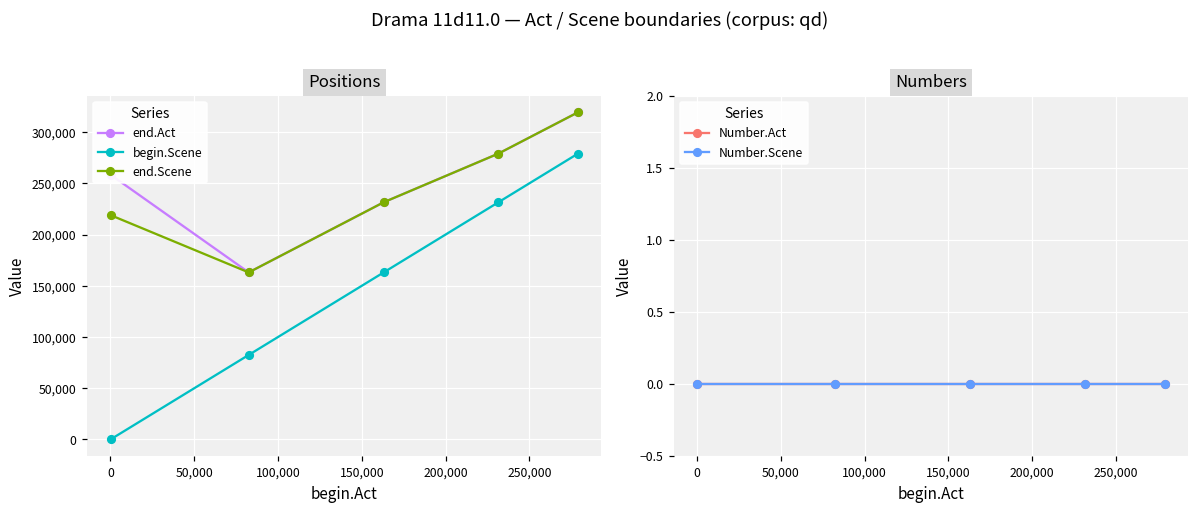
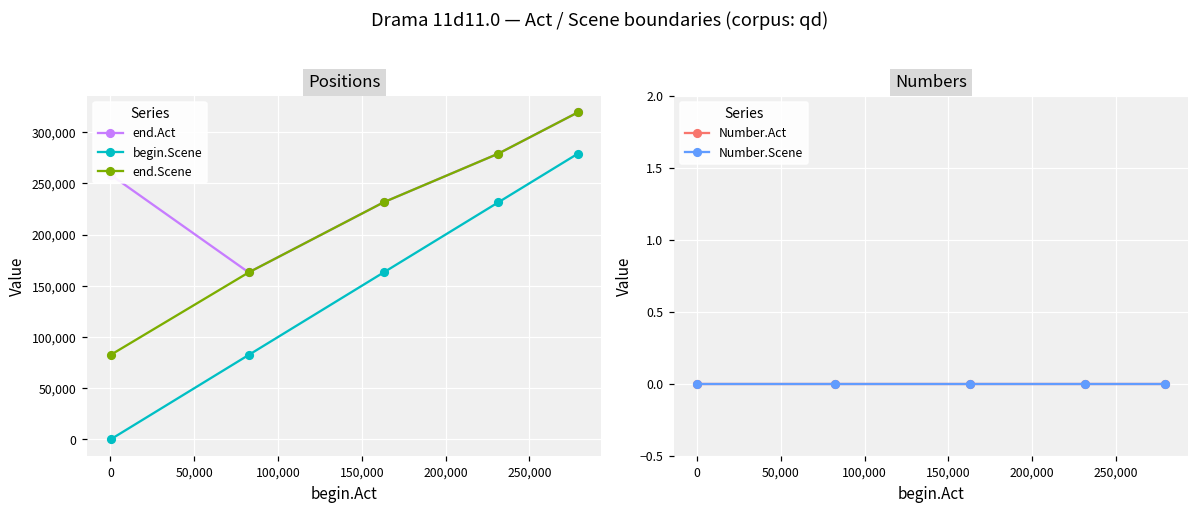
Positions, end.Scene, 0: 220,000 -> 80,000
